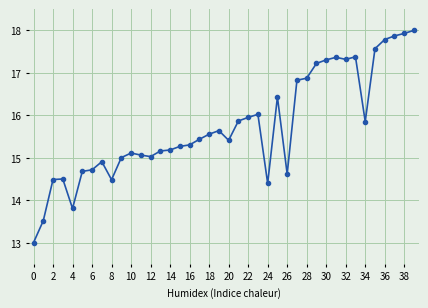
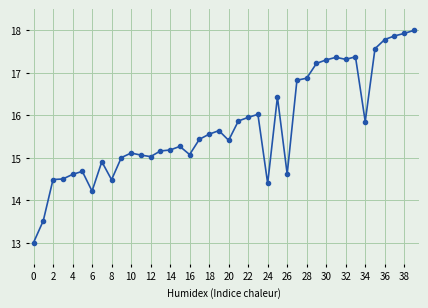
4: 13.8 -> 14.6
6: 14.7 -> 14.2
16: 15.3 -> 15.1
